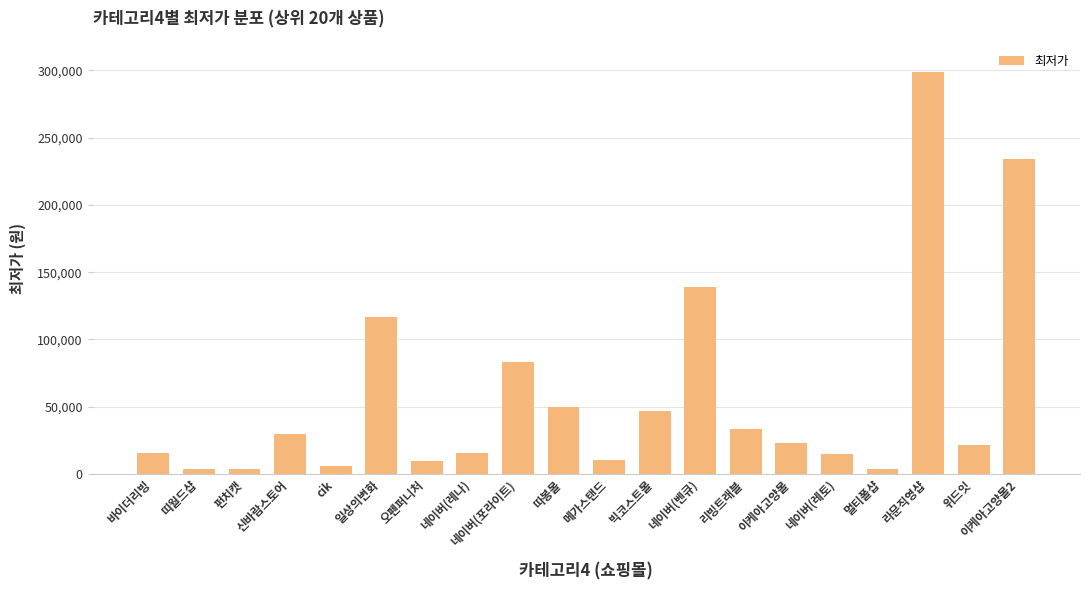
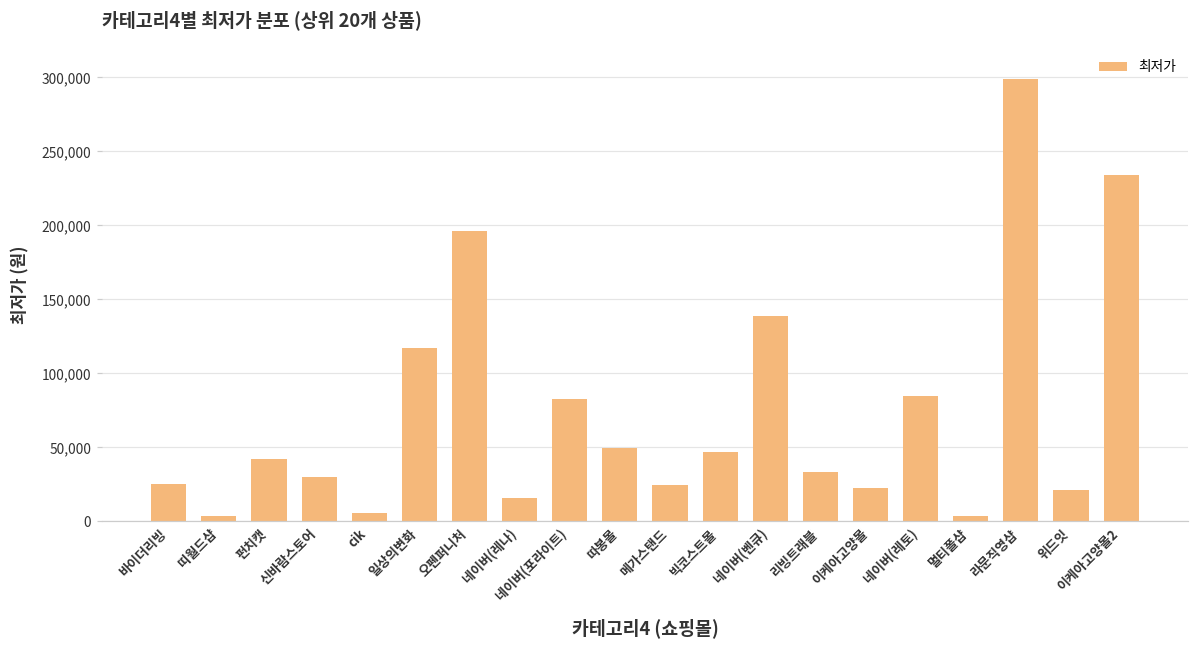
바이더리빙: 16,000 -> 25,000
펀치캣: 4,000 -> 42,000
오펜퍼니처: 10,000 -> 196,000
메가스탠드: 10,000 -> 25,000
네이버(레토): 15,000 -> 85,000
